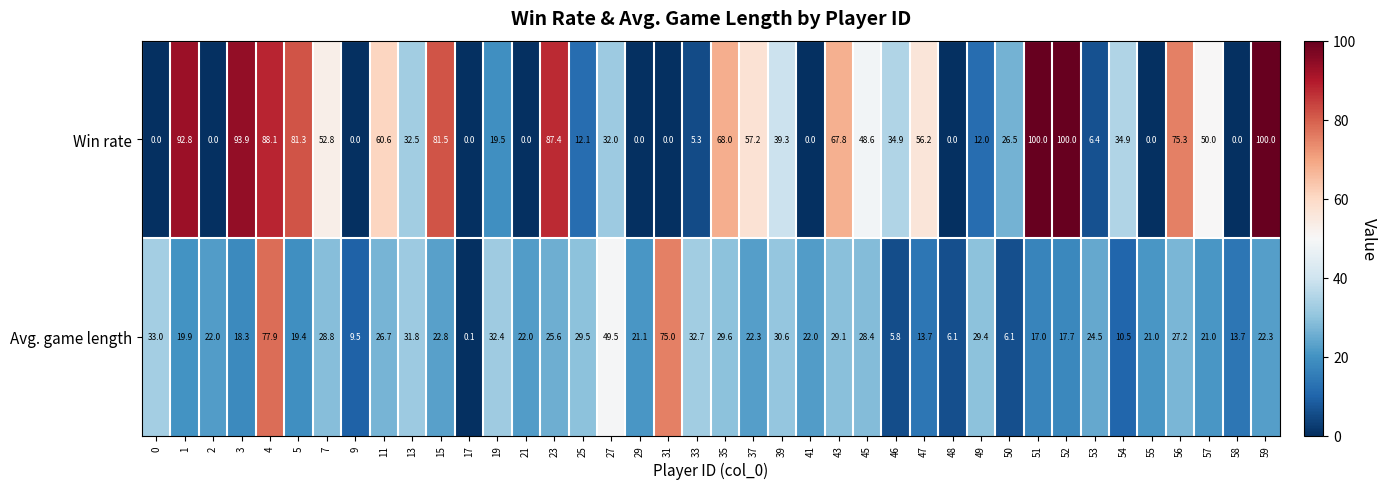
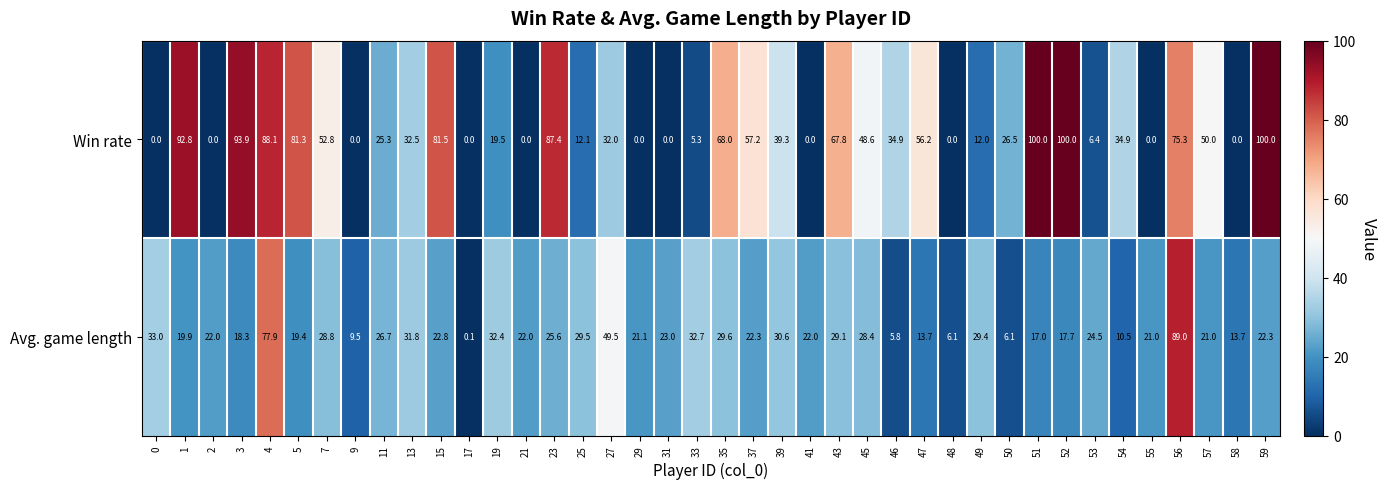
Win rate, 11: 60.6 -> 25.3
Avg. game length, 31: 75.0 -> 23.0
Avg. game length, 56: 27.2 -> 89.0
